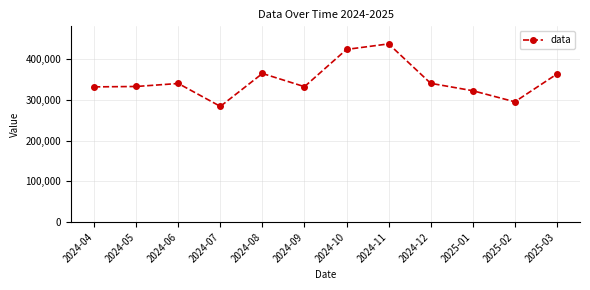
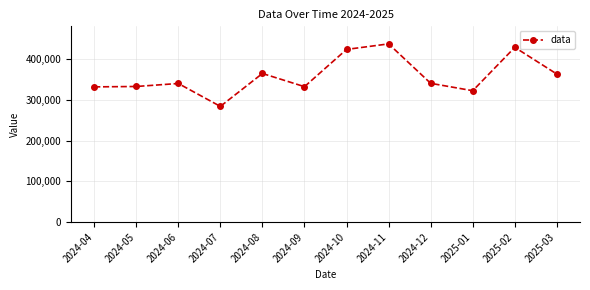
2025-02: 290,000 -> 430,000
